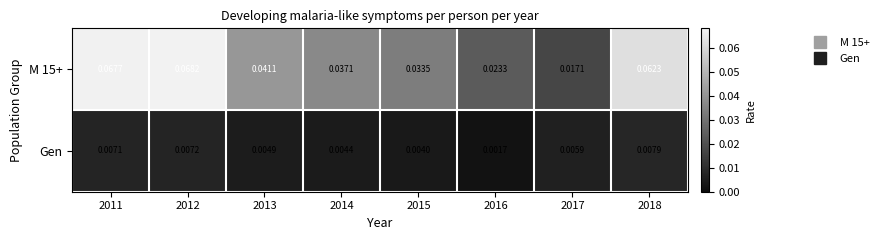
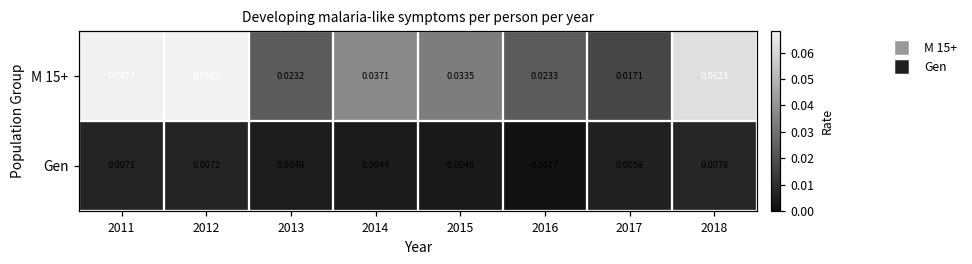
M 15+, 2013: 0.0411 -> 0.0232
